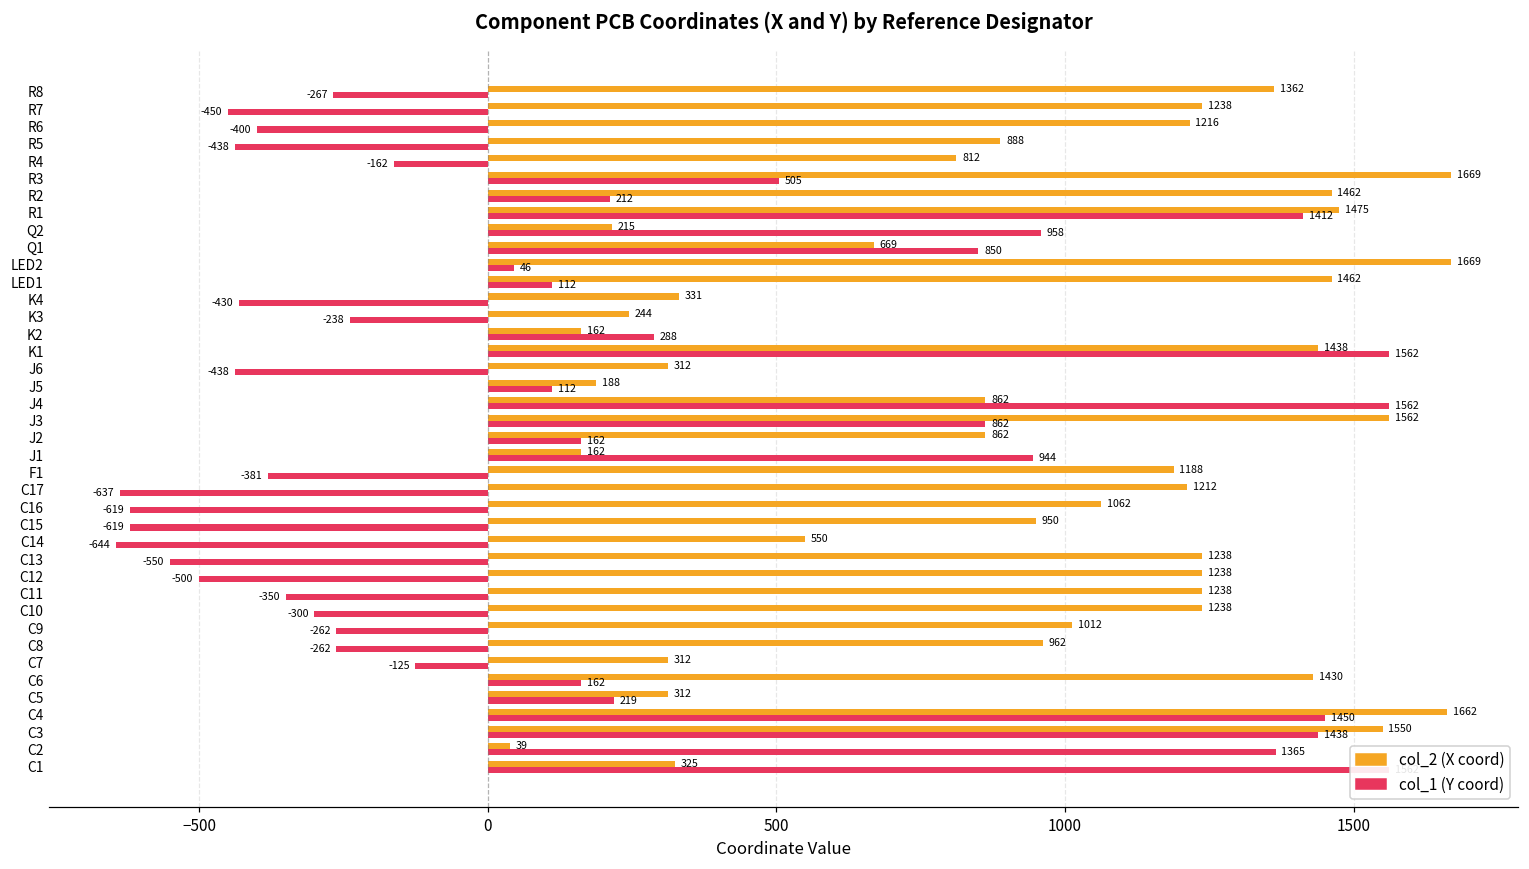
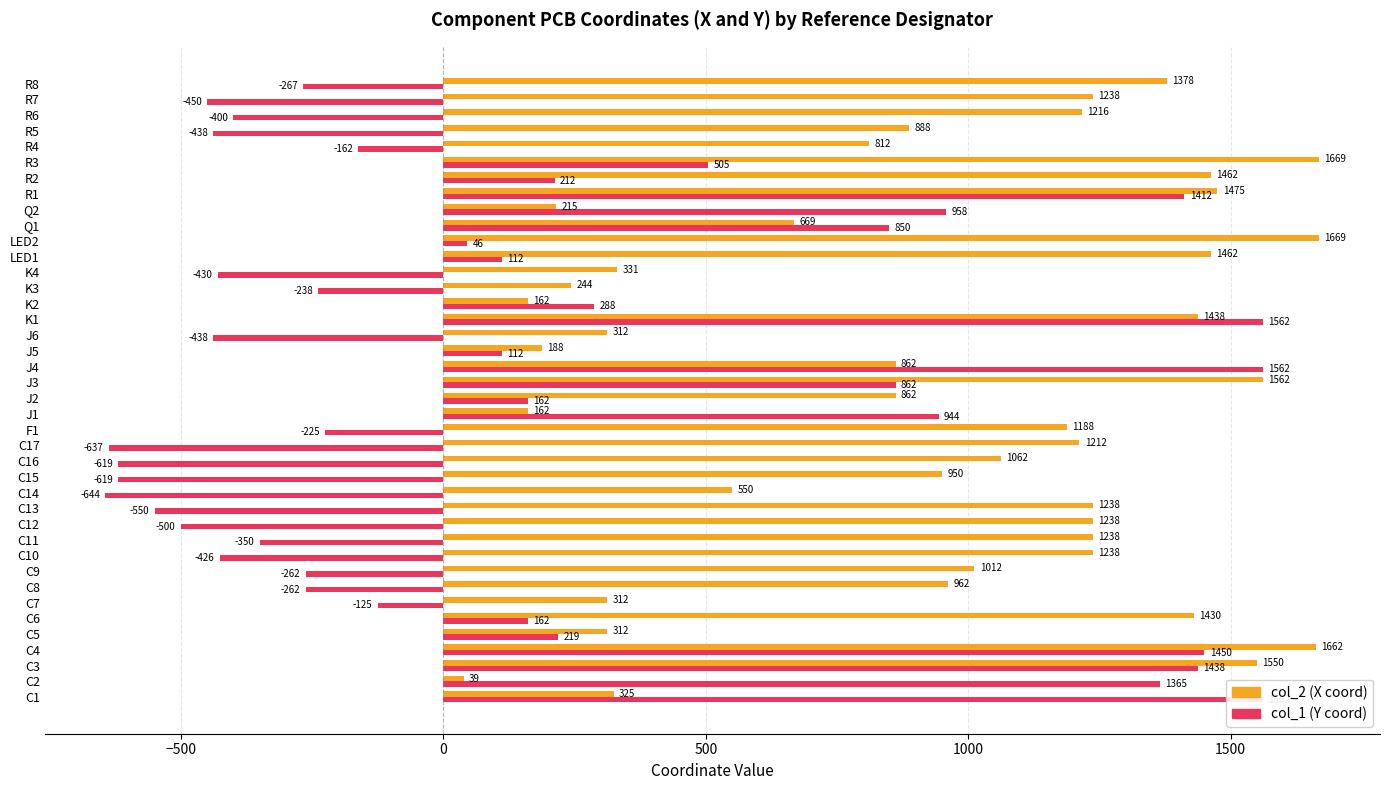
col_2 (X coord), R8: 1362 -> 1378
col_1 (Y coord), F1: -381 -> -225
col_1 (Y coord), C10: -300 -> -426
